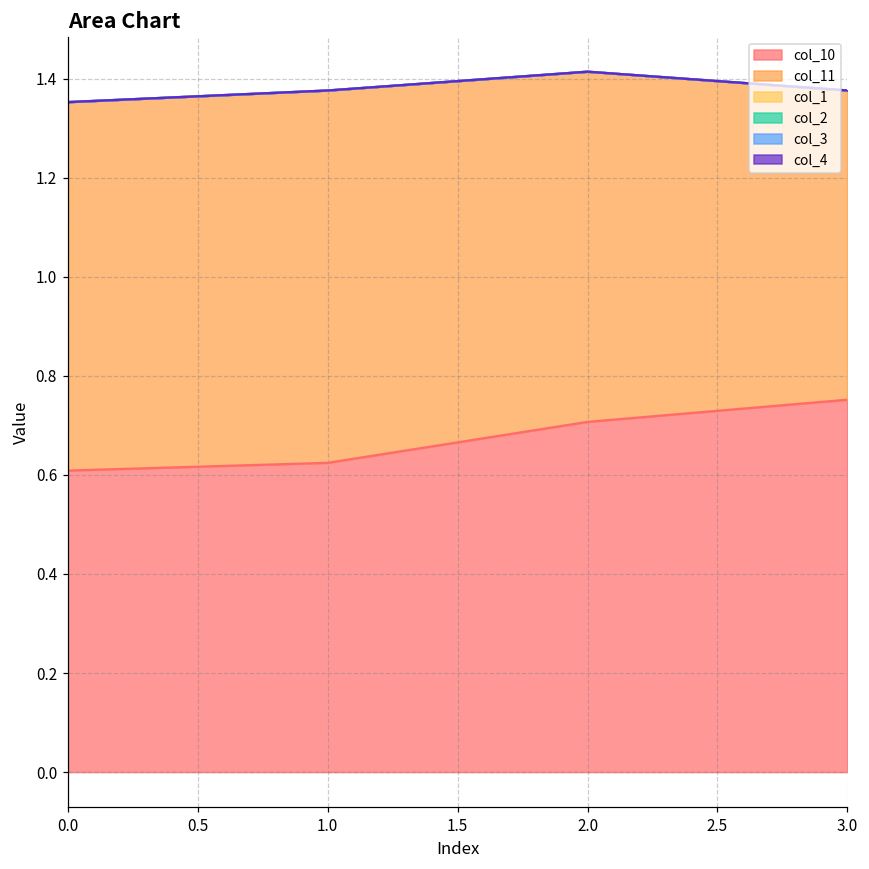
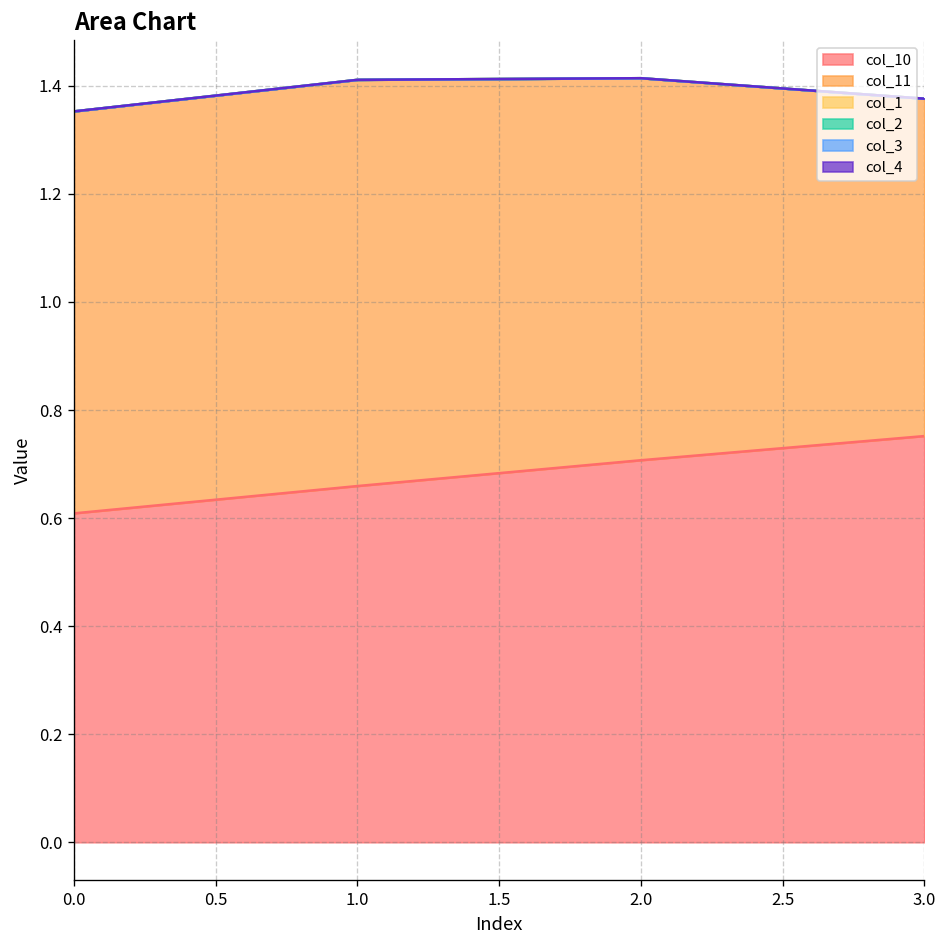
col_10, 1.0: 0.62 -> 0.66
